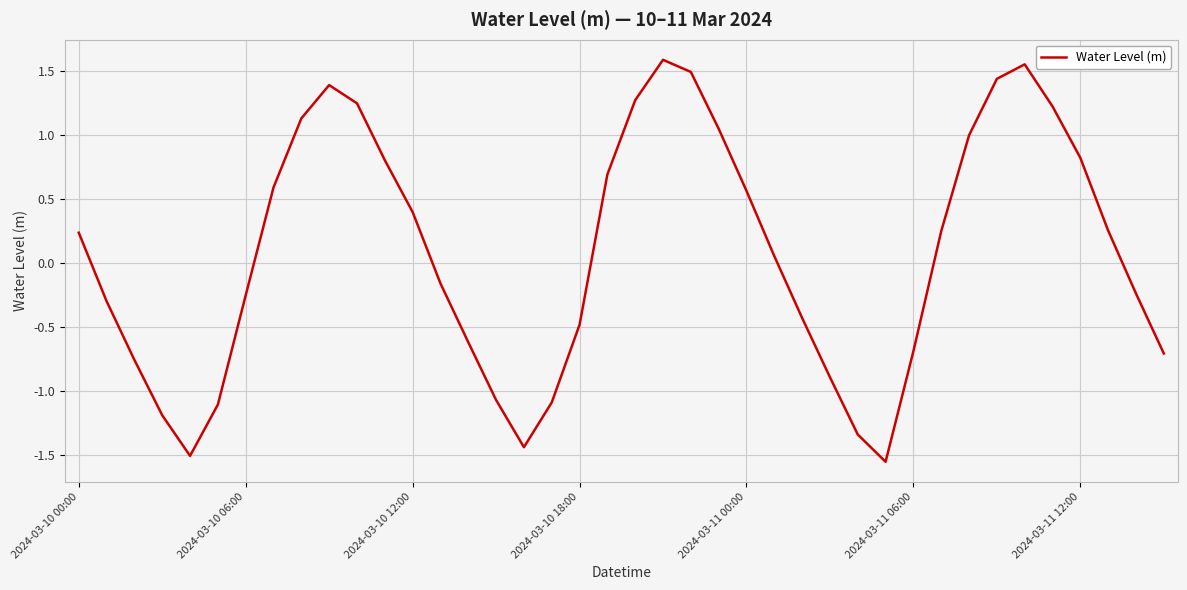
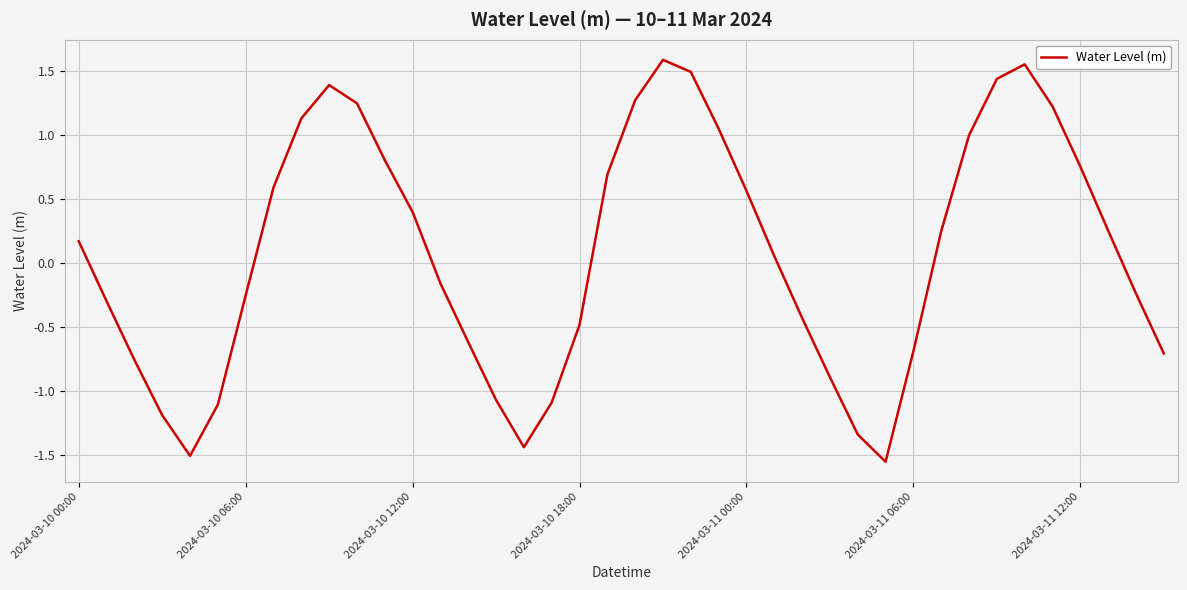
2024-03-10 00:00: 0.24 -> 0.17
2024-03-11 12:00: 0.82 -> 0.76
